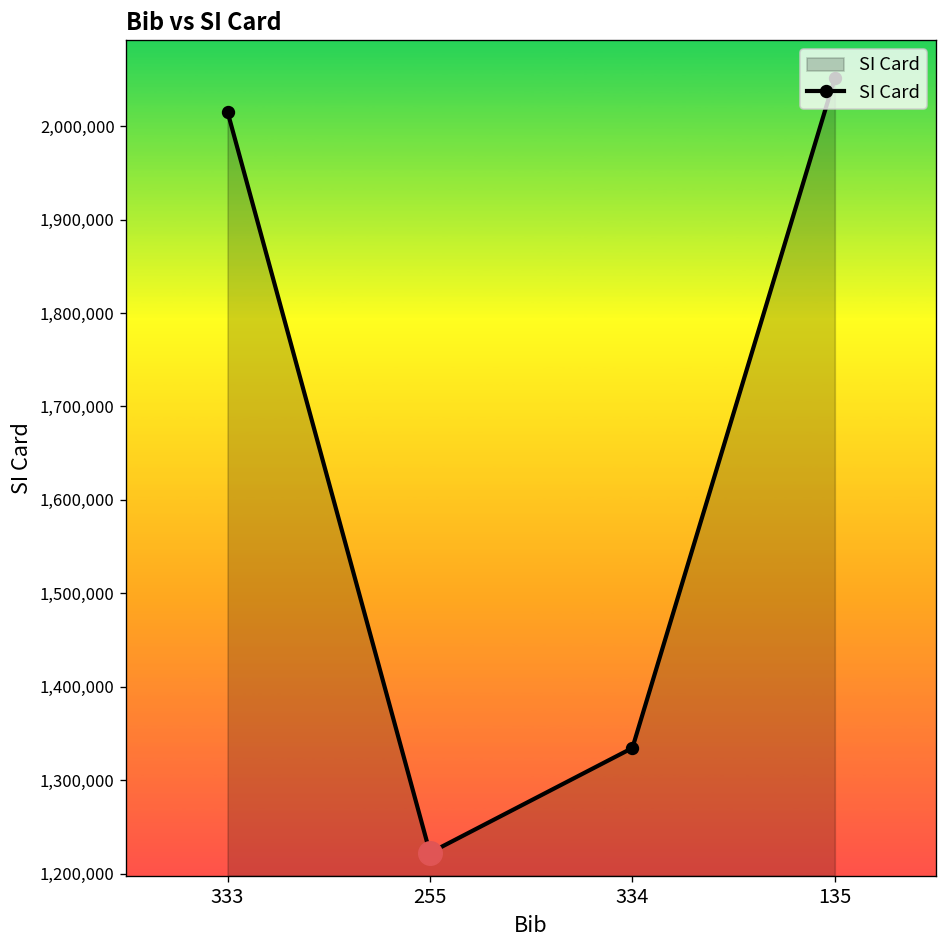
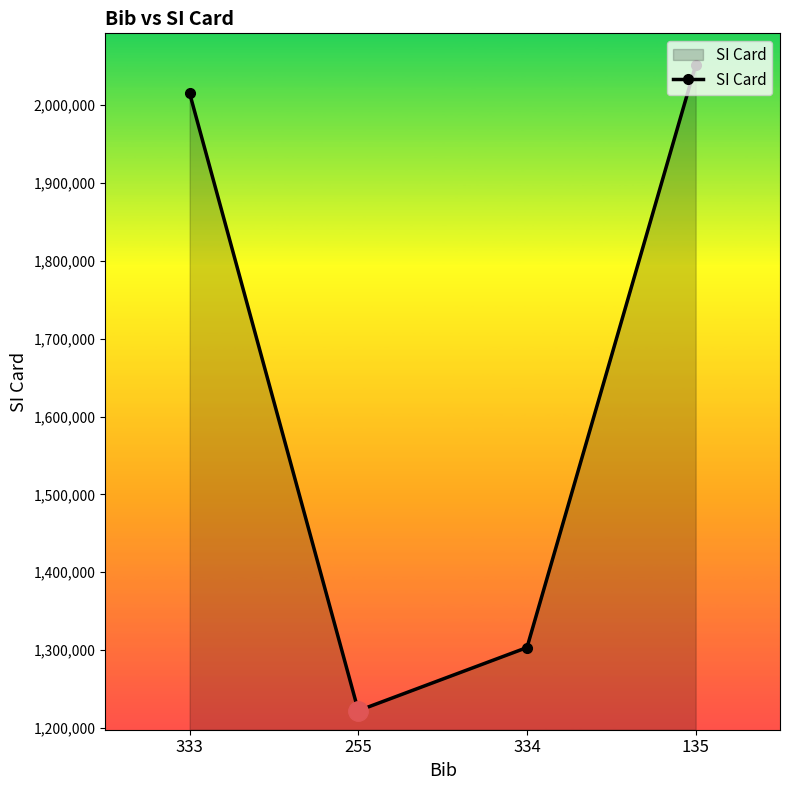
SI Card, 334: 1,330,000 -> 1,300,000
